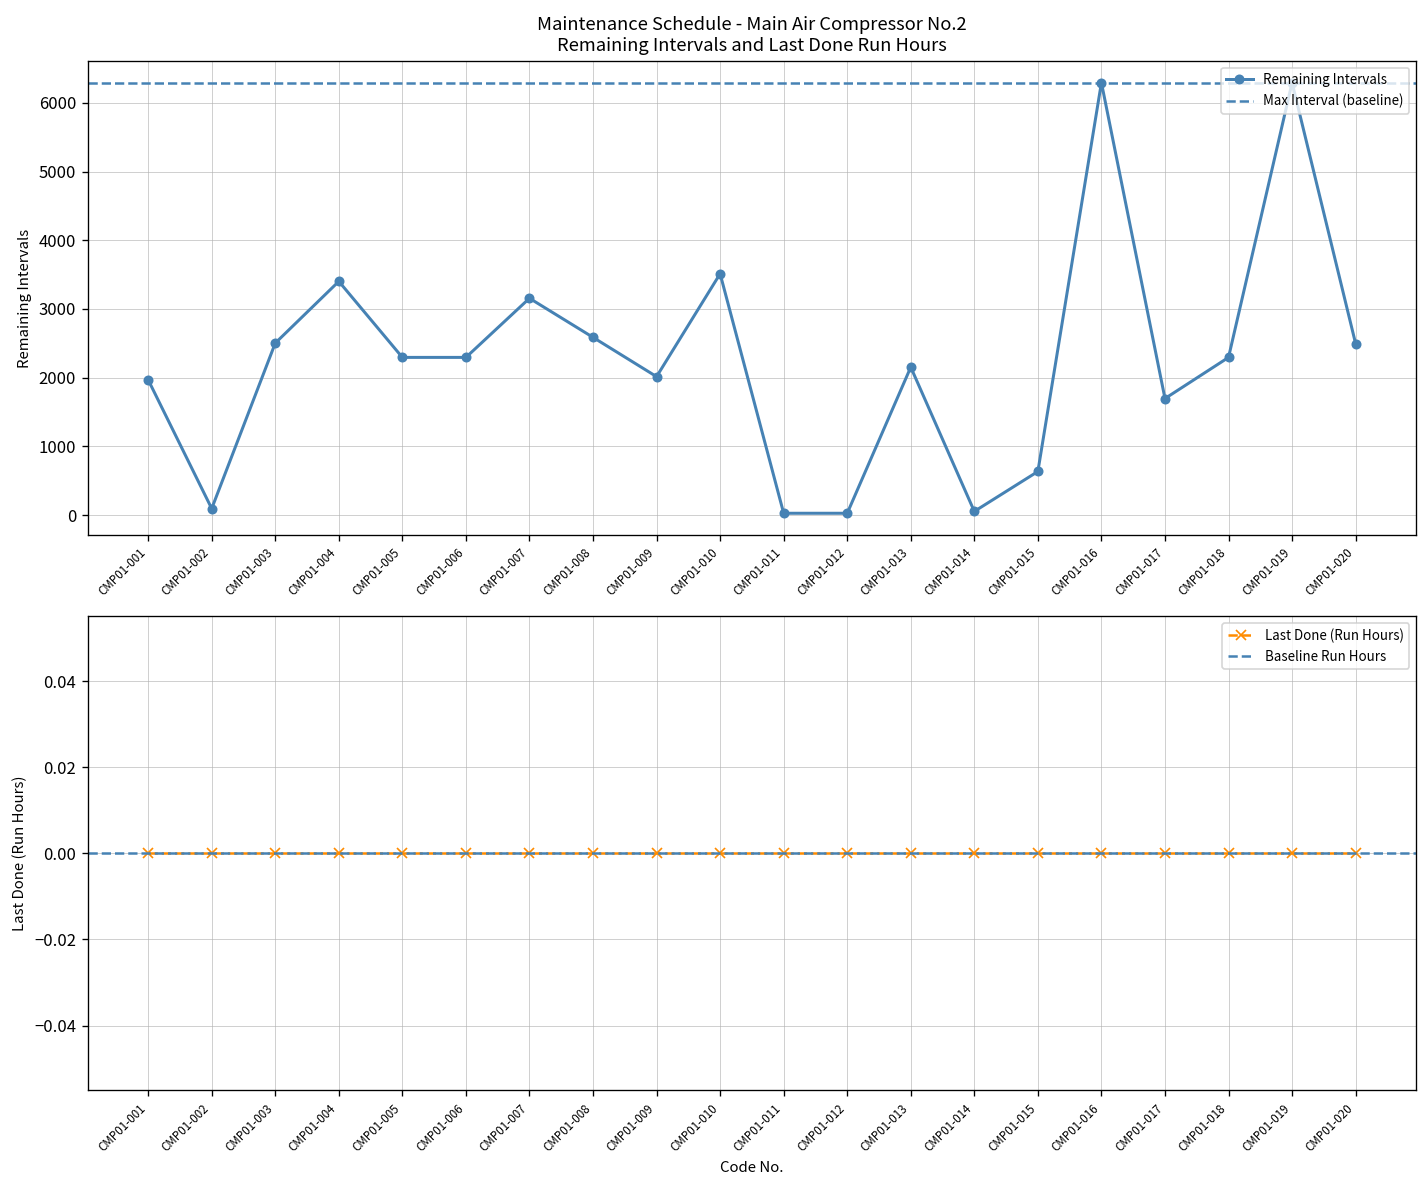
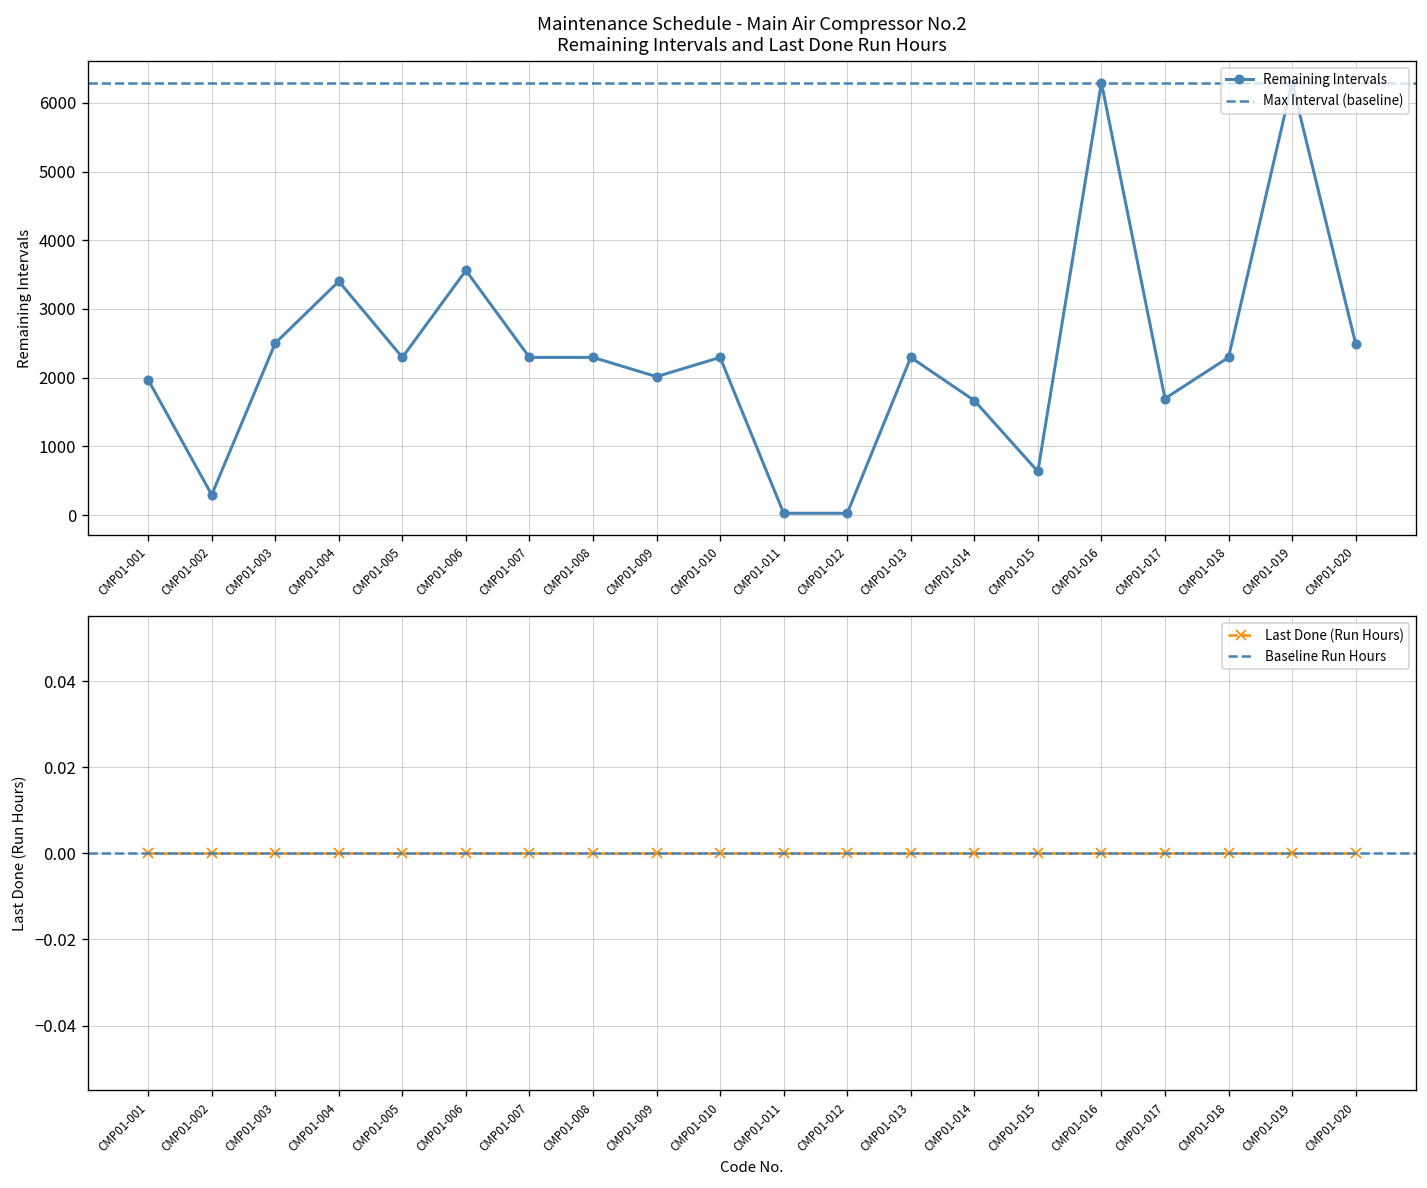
Maintenance Schedule - Main Air Compressor No.2 Remaining Intervals and Last Done Run Hours, CMP01-002: 100 -> 300
Maintenance Schedule - Main Air Compressor No.2 Remaining Intervals and Last Done Run Hours, CMP01-006: 2300 -> 3600
Maintenance Schedule - Main Air Compressor No.2 Remaining Intervals and Last Done Run Hours, CMP01-007: 3200 -> 2300
Maintenance Schedule - Main Air Compressor No.2 Remaining Intervals and Last Done Run Hours, CMP01-008: 2600 -> 2300
Maintenance Schedule - Main Air Compressor No.2 Remaining Intervals and Last Done Run Hours, CMP01-010: 3500 -> 2300
Maintenance Schedule - Main Air Compressor No.2 Remaining Intervals and Last Done Run Hours, CMP01-013: 2200 -> 2300
Maintenance Schedule - Main Air Compressor No.2 Remaining Intervals and Last Done Run Hours, CMP01-014: 100 -> 1700
